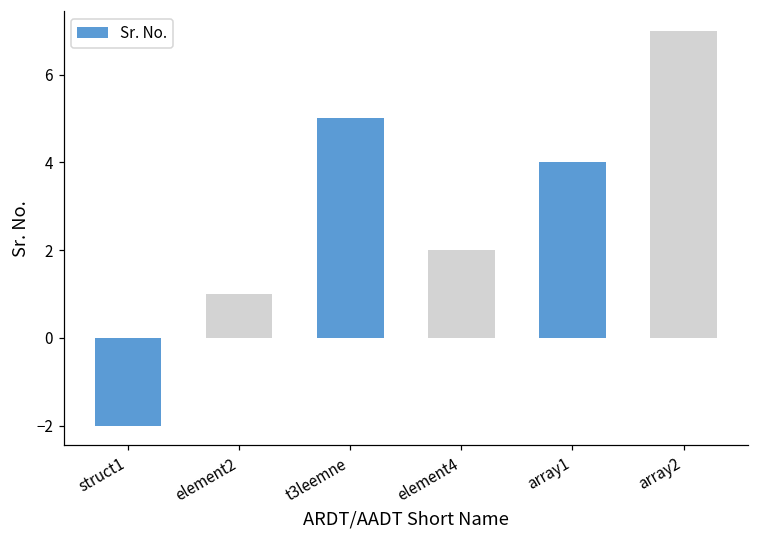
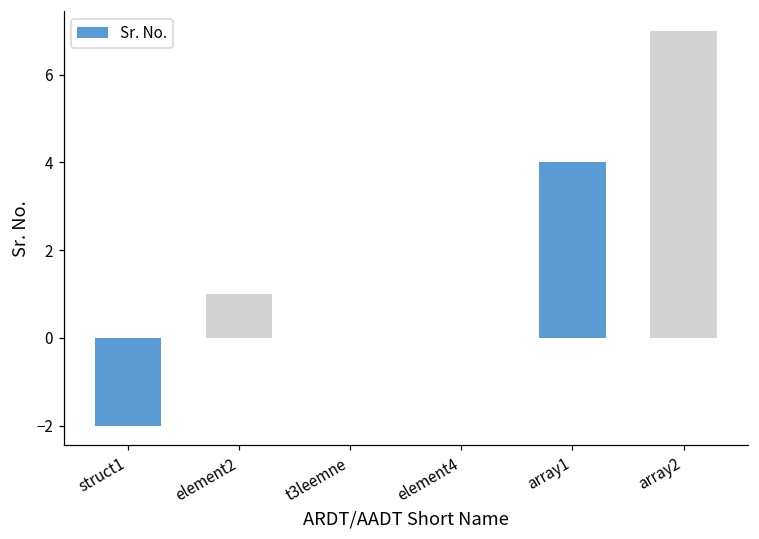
t3leemne: 5 -> 0
element4: 2 -> 0
